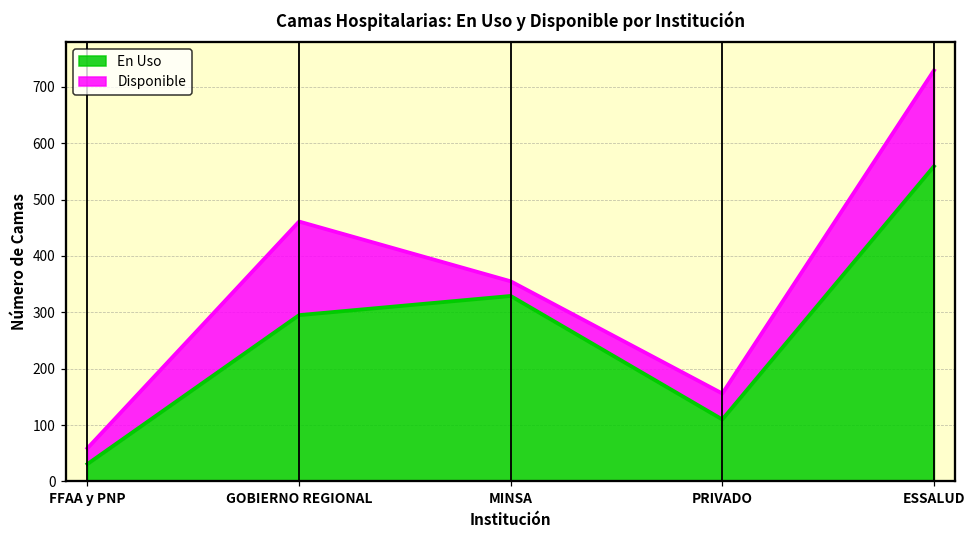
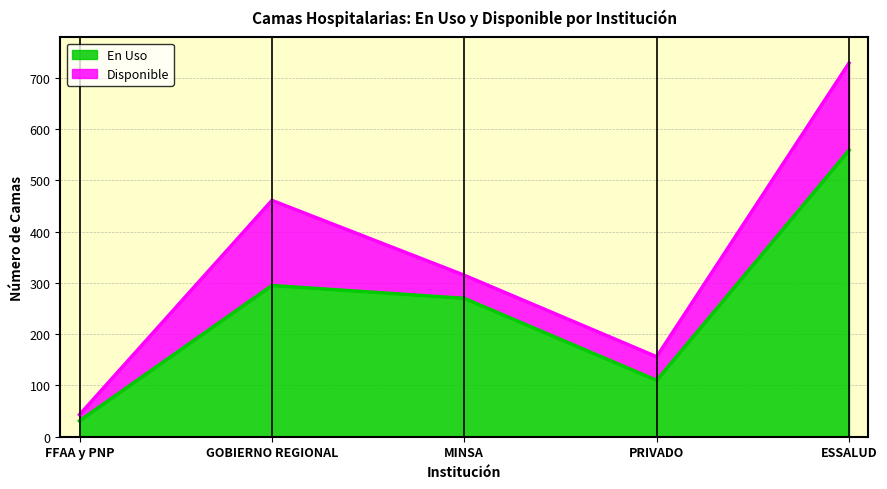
Disponible, FFAA y PNP: 30 -> 10
En Uso, MINSA: 330 -> 270
Disponible, MINSA: 30 -> 50
